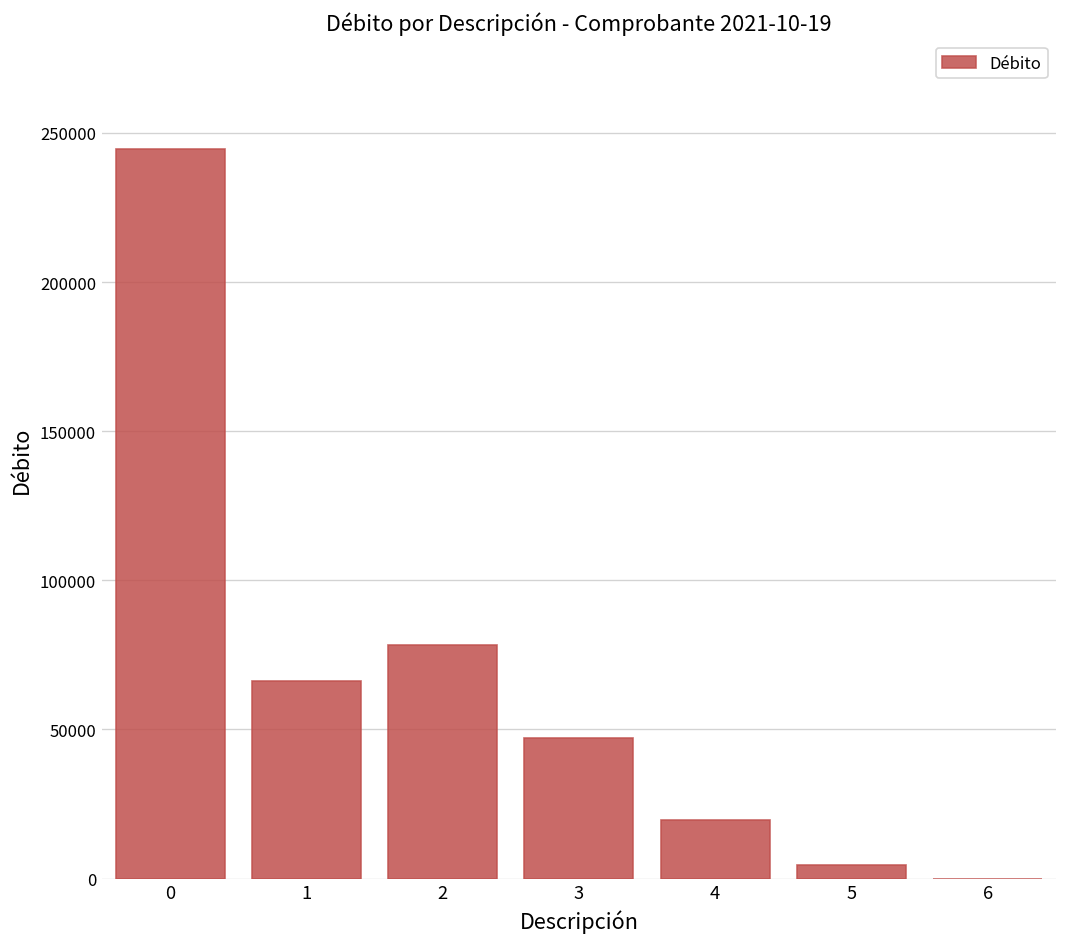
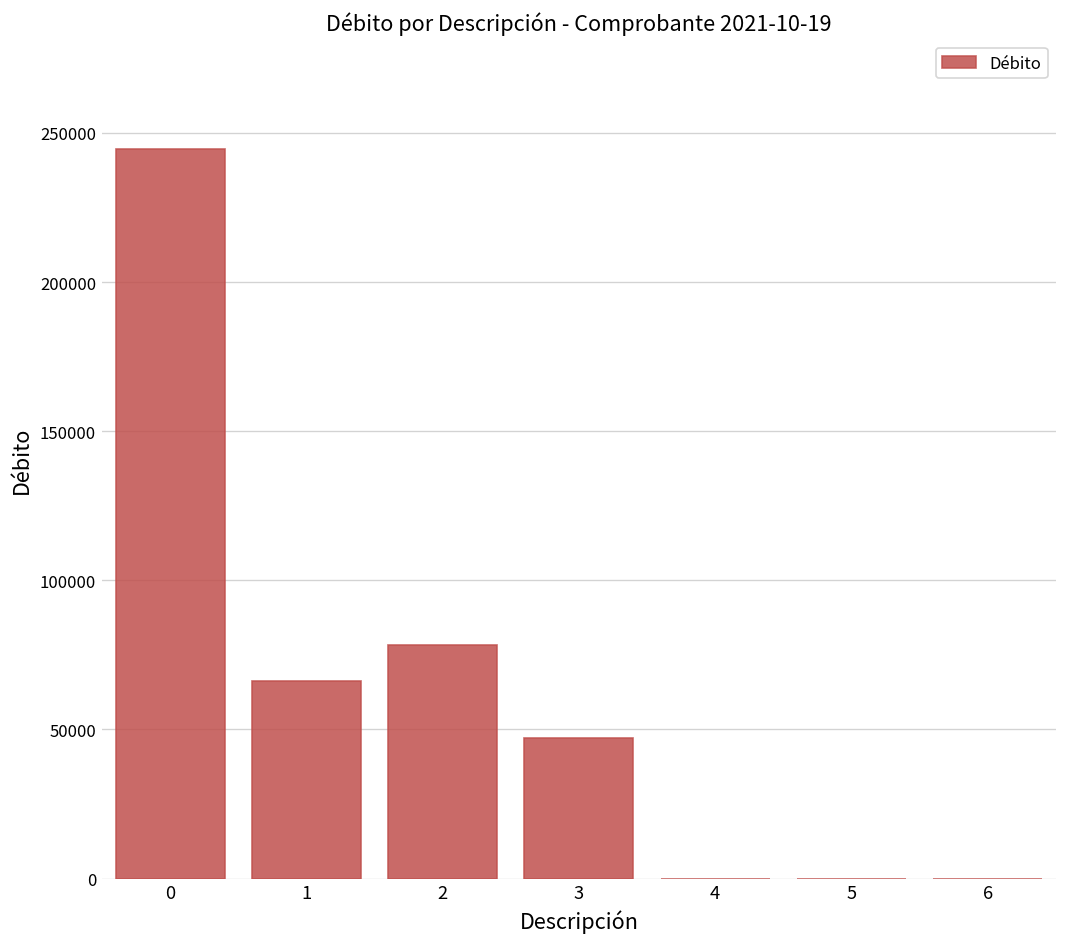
4: 19000 -> 0
5: 4000 -> 0
